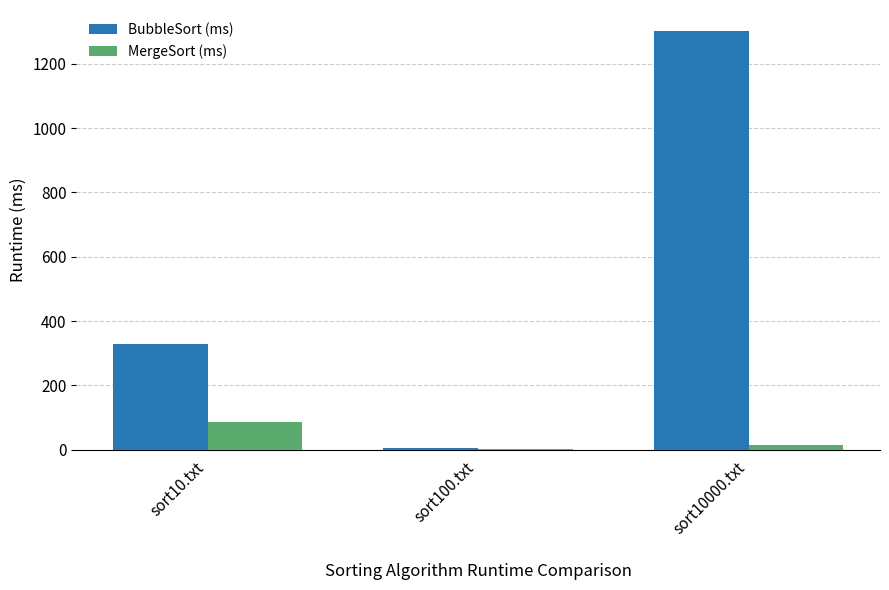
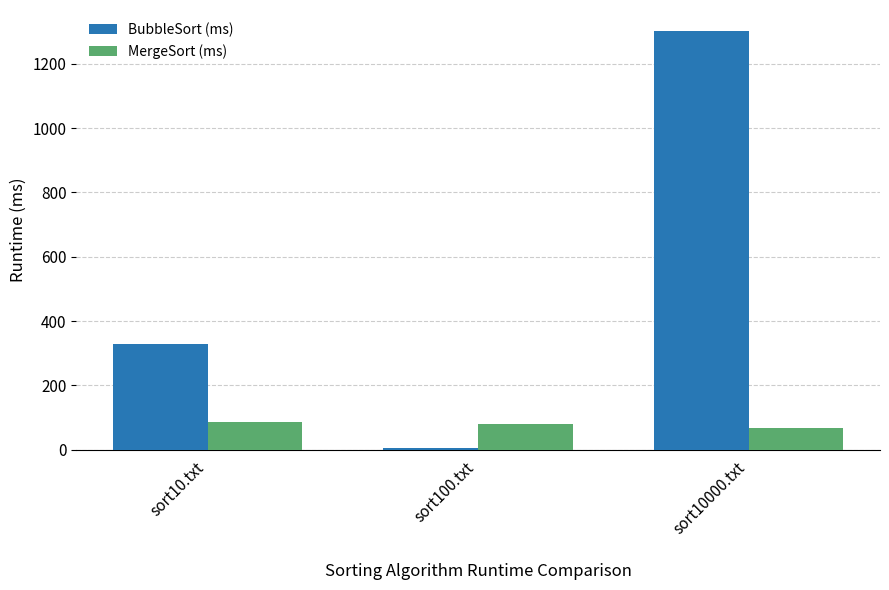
MergeSort (ms), sort100.txt: 0 -> 80
MergeSort (ms), sort10000.txt: 10 -> 70
